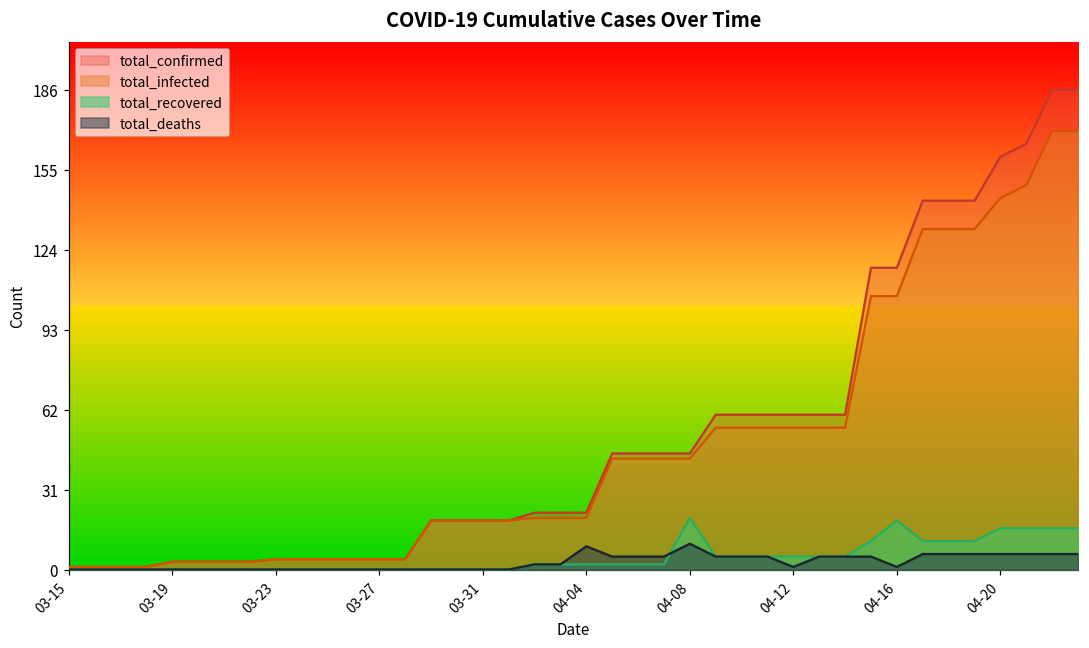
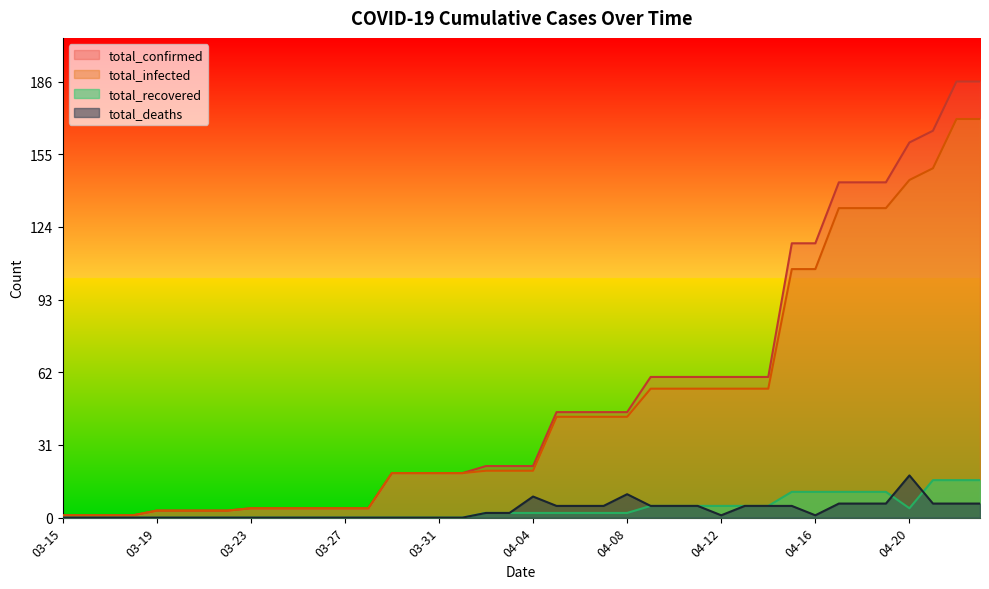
total_recovered, 04-08: 20 -> 2
total_recovered, 04-16: 19 -> 11
total_recovered, 04-20: 16 -> 4
total_deaths, 04-20: 6 -> 18
